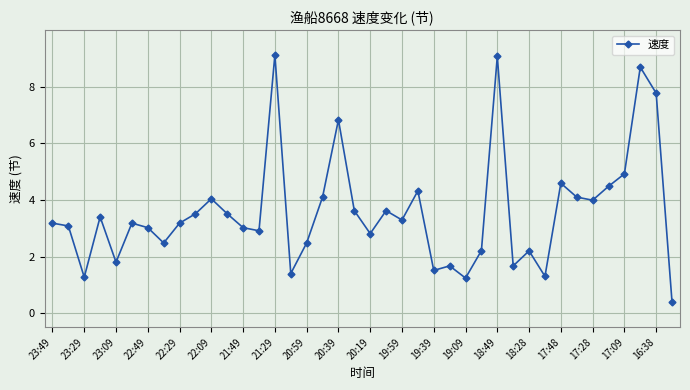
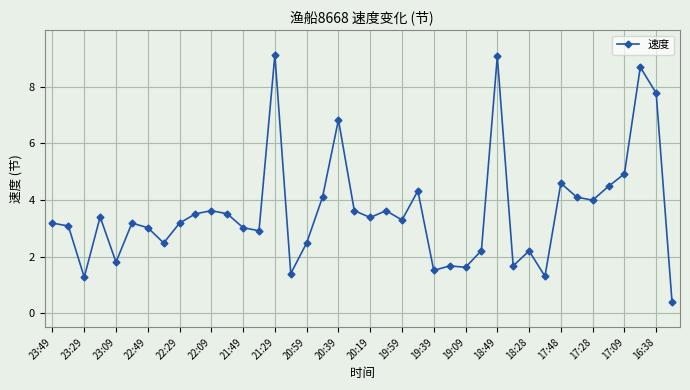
22:09: 4.0 -> 3.6
20:19: 2.8 -> 3.4
19:09: 1.2 -> 1.6
